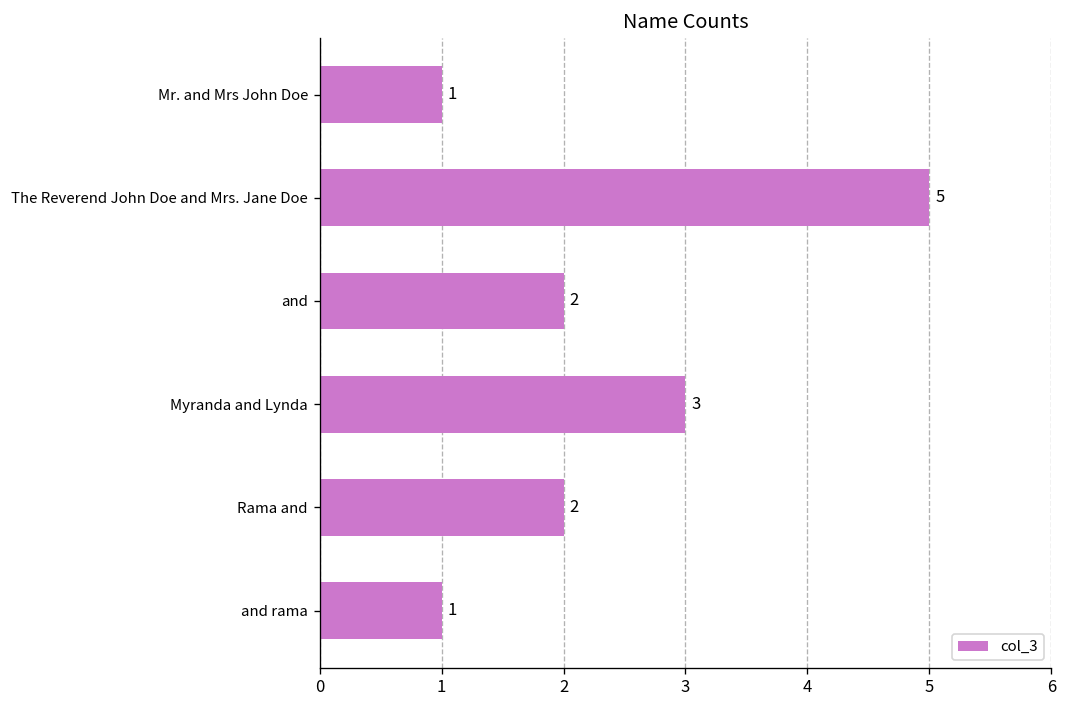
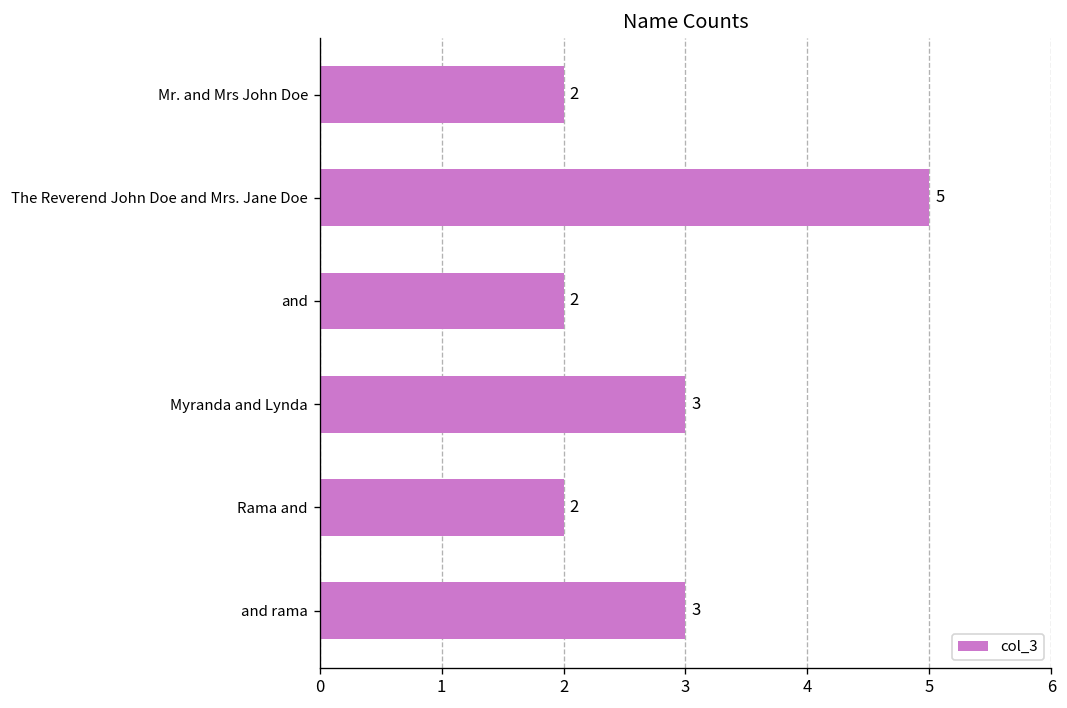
Mr. and Mrs John Doe: 1 -> 2
and rama: 1 -> 3
